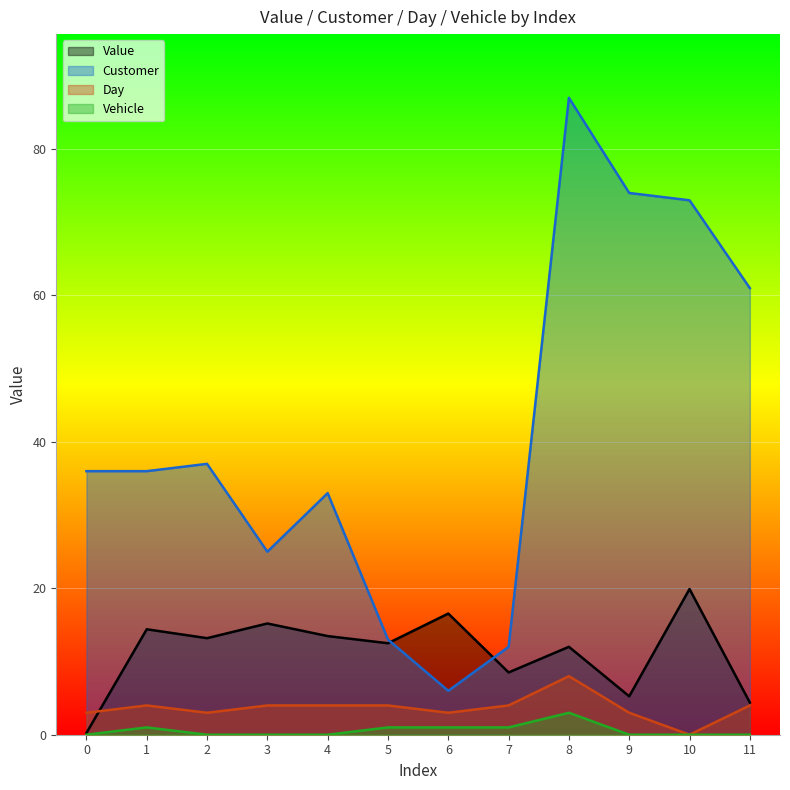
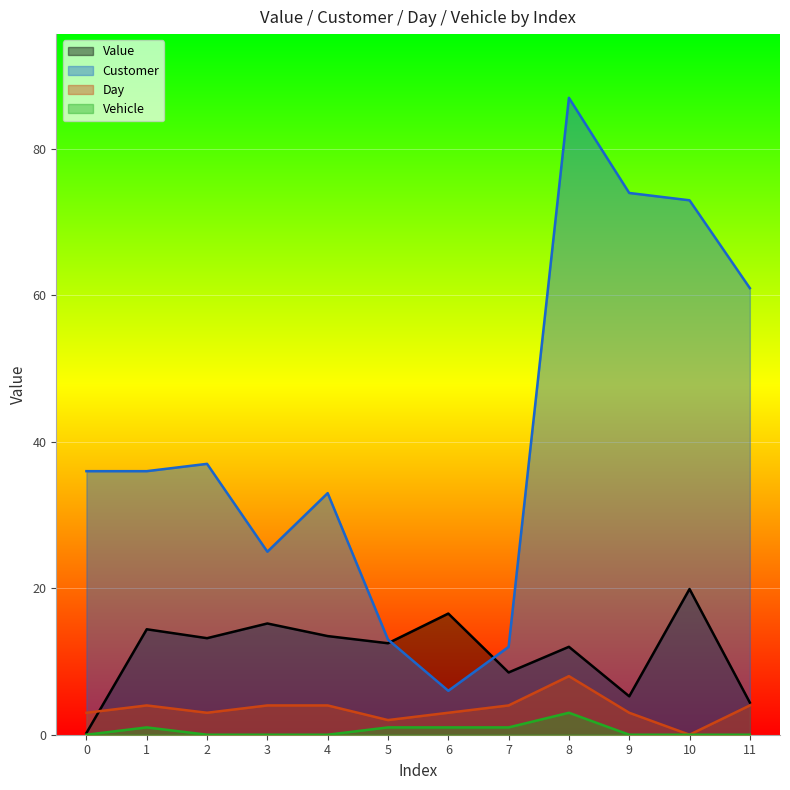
Day, 5: 4 -> 2
